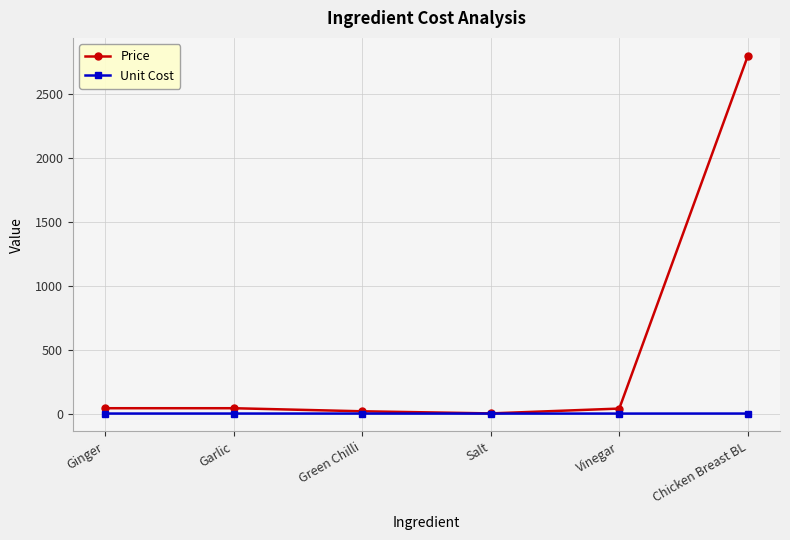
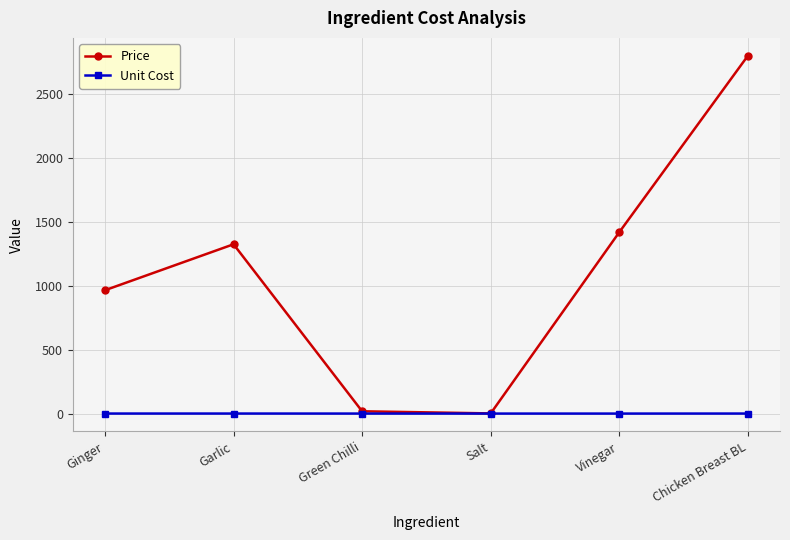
Price, Ginger: 40 -> 970
Price, Garlic: 40 -> 1330
Price, Vinegar: 40 -> 1420
